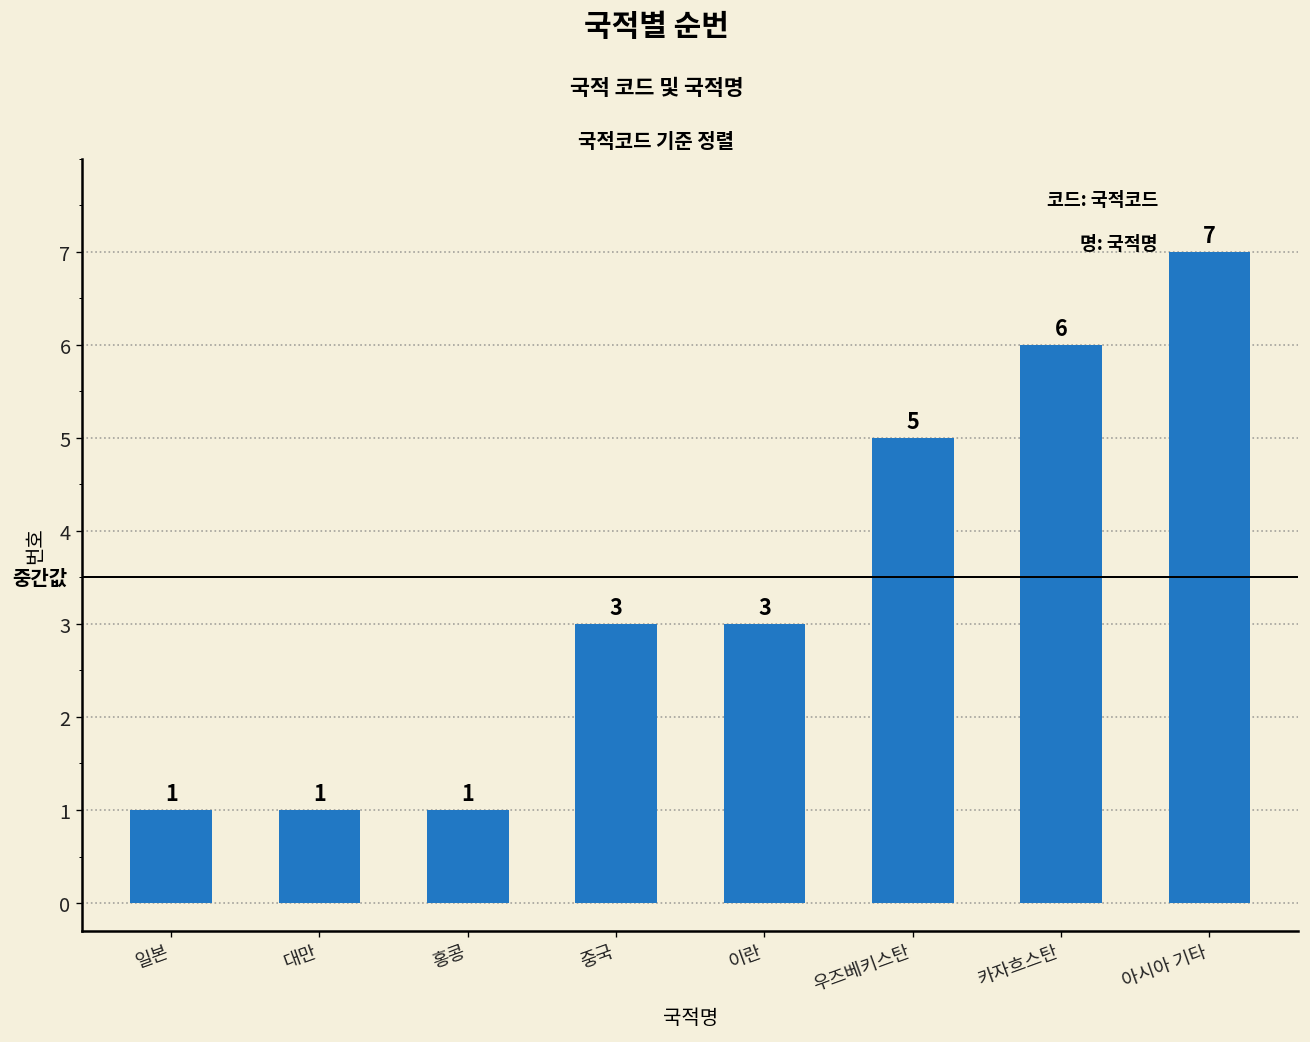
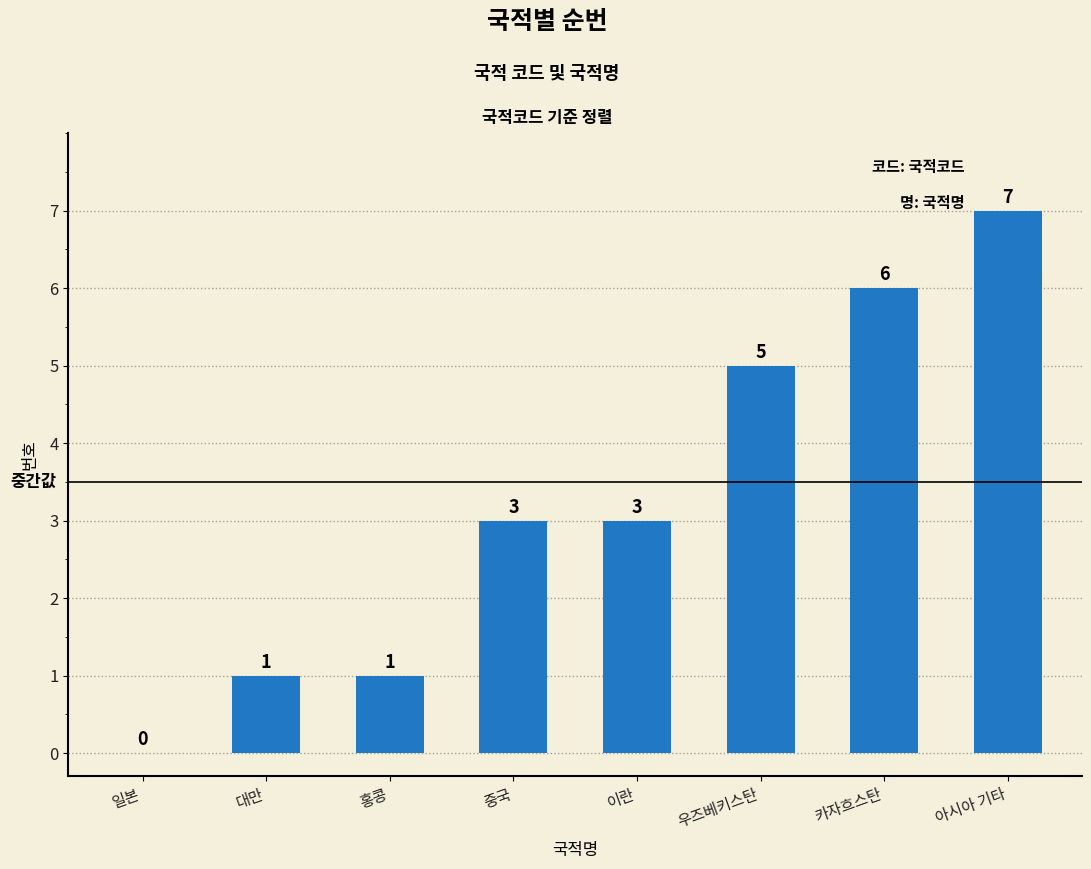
일본: 1 -> 0
